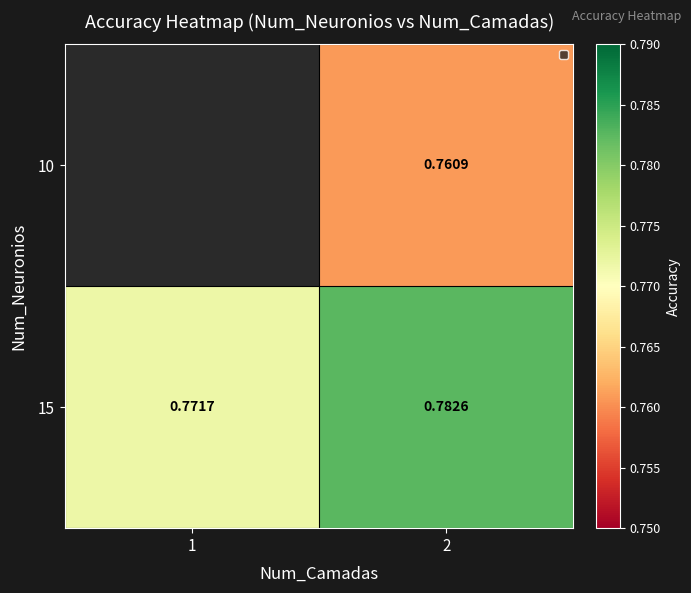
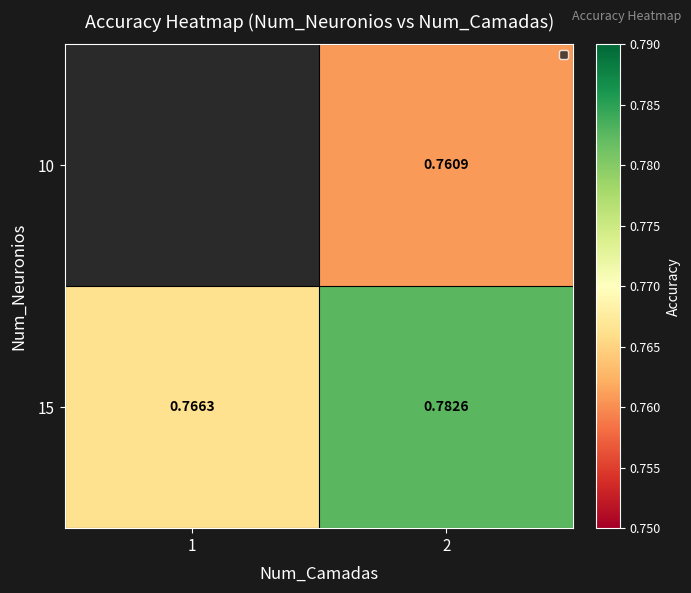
15, 1: 0.7717 -> 0.7663
